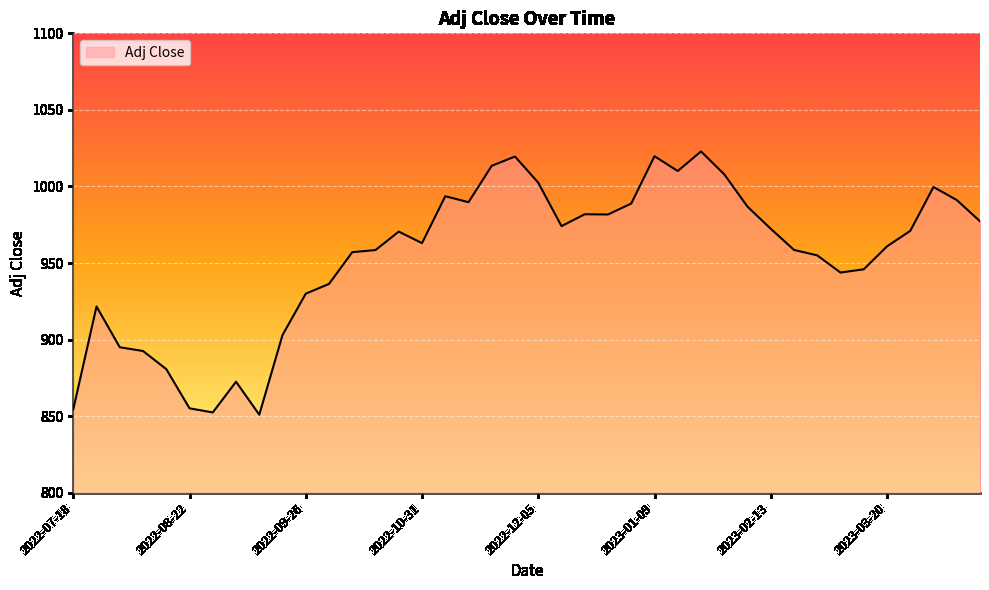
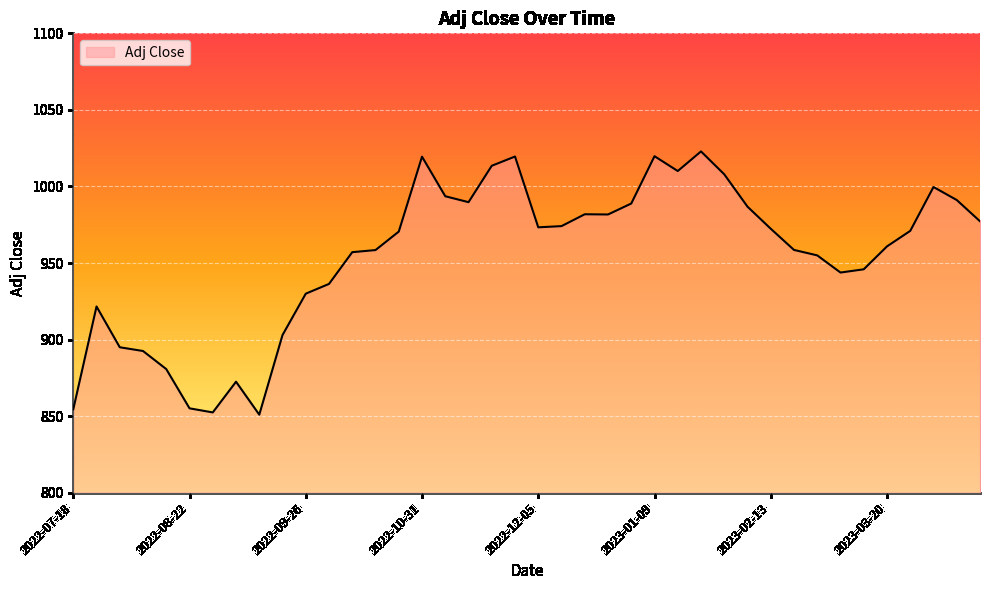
2022-10-31: 963 -> 1019
2022-12-05: 1002 -> 973
